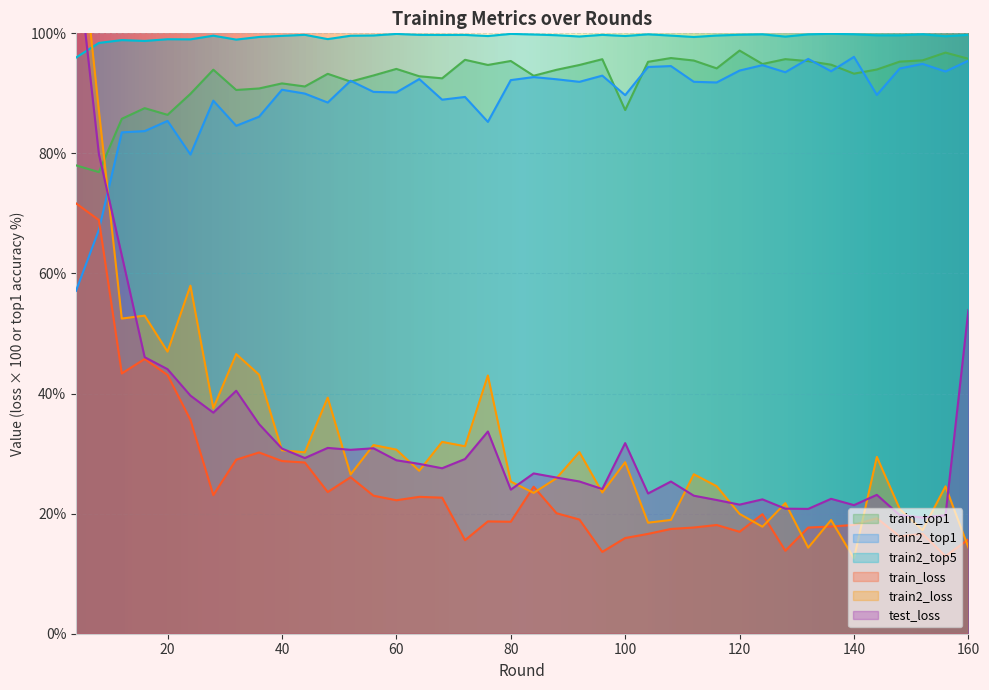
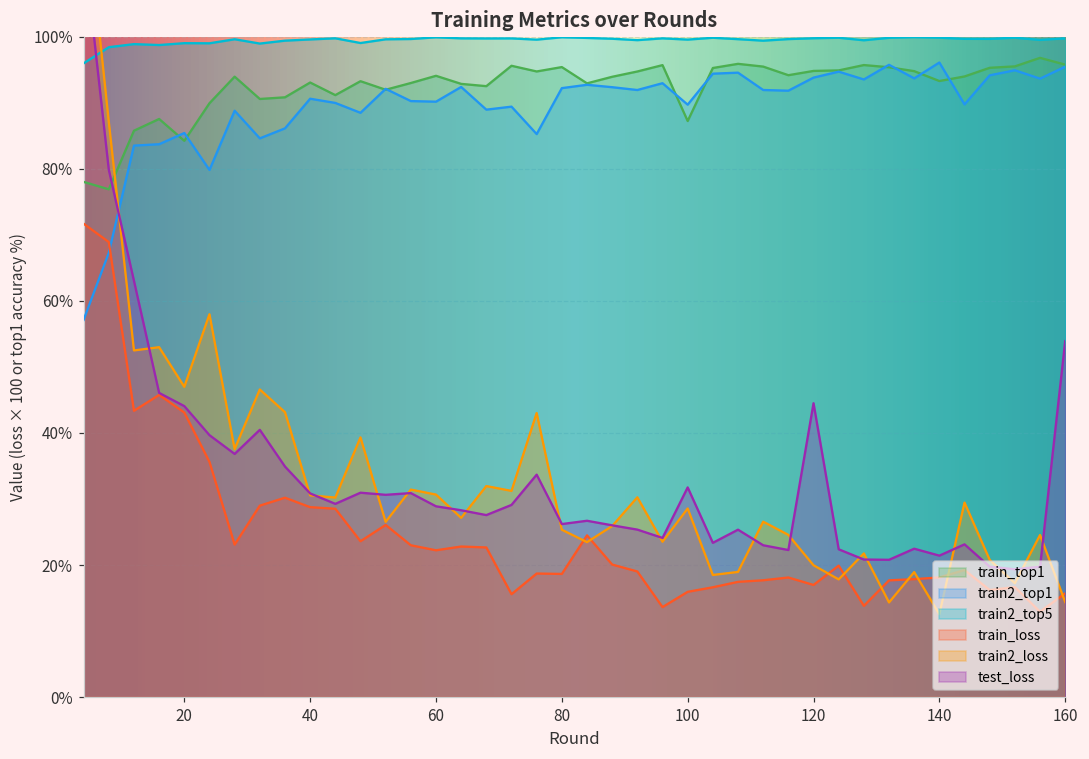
train_top1, 20: 86% -> 84%
train_top1, 40: 92% -> 93%
test_loss, 80: 24% -> 26%
train_top1, 120: 97% -> 95%
test_loss, 120: 22% -> 45%
